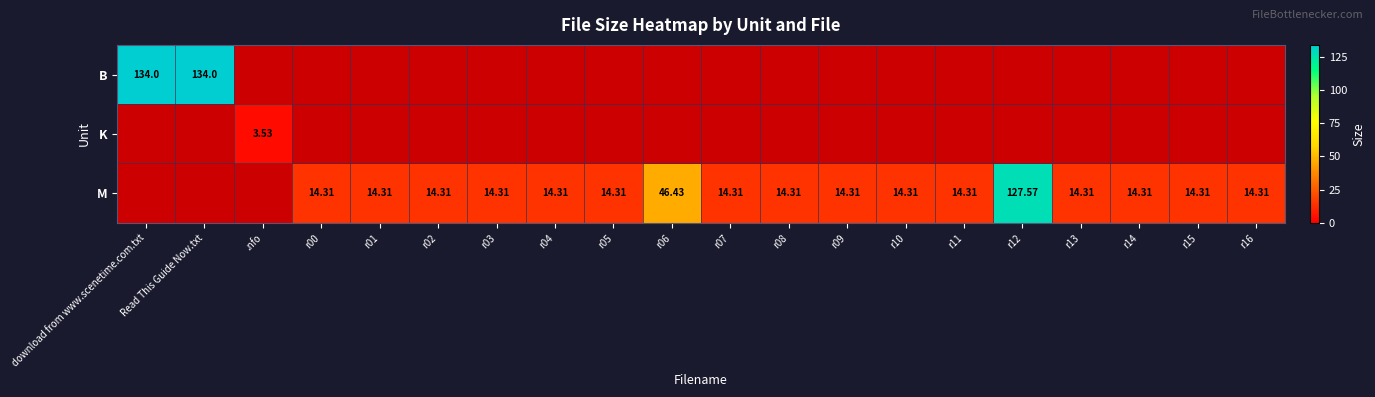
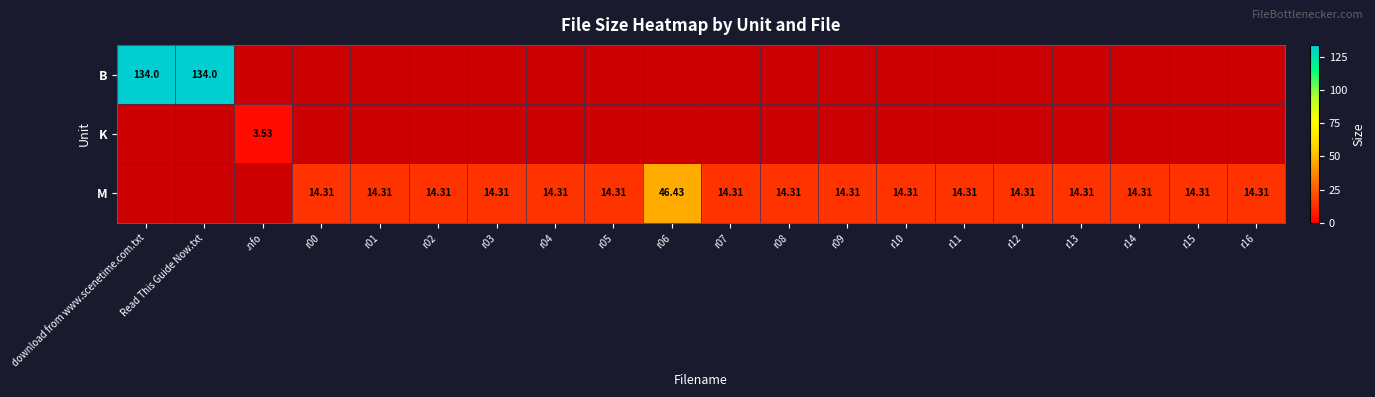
M, r12: 127.57 -> 14.31
